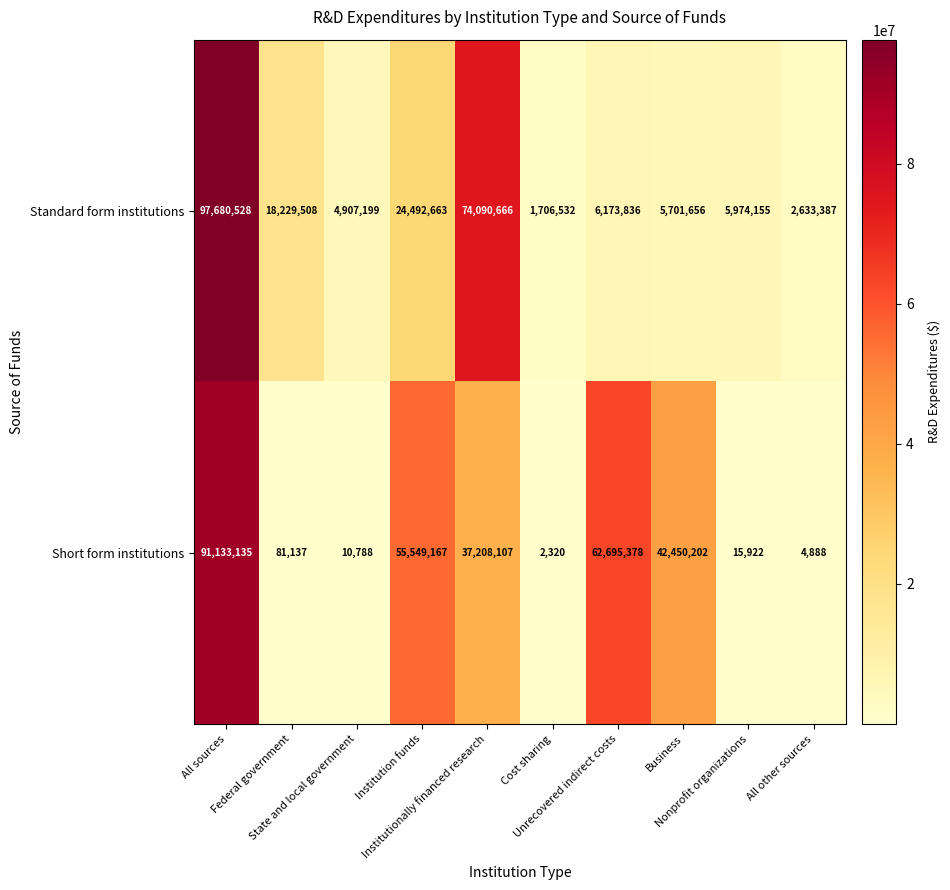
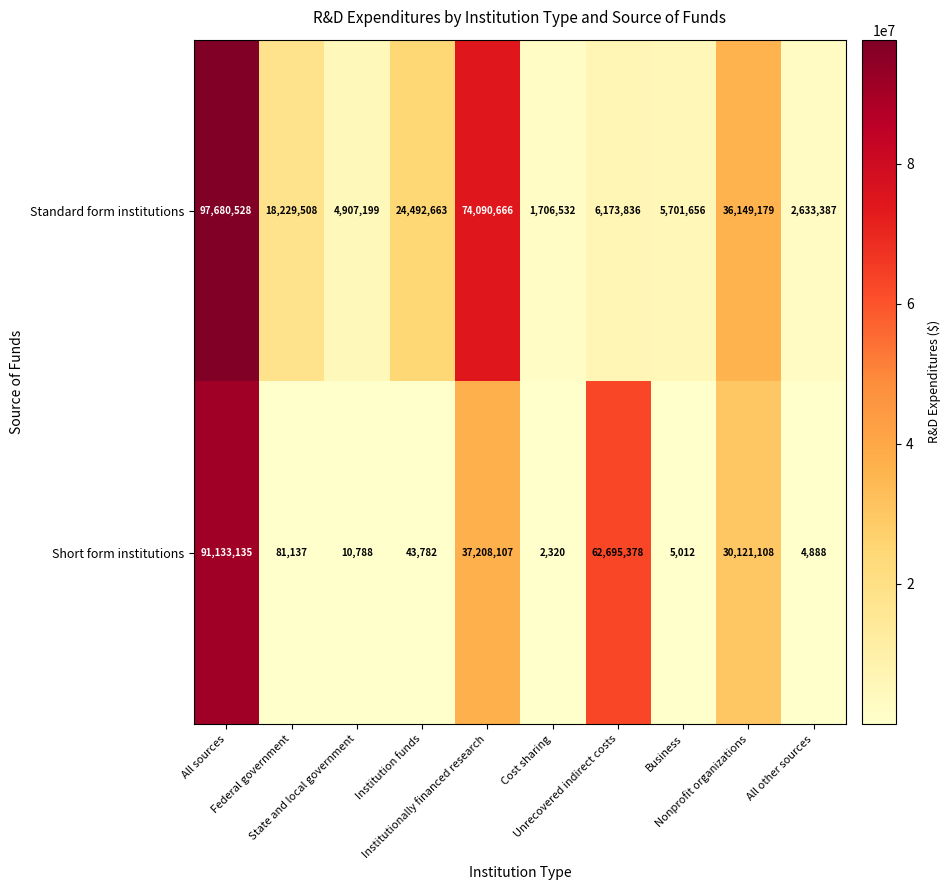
Standard form institutions, Nonprofit organizations: 5,974,155 -> 36,149,179
Short form institutions, Institution funds: 55,549,167 -> 43,782
Short form institutions, Business: 42,450,202 -> 5,012
Short form institutions, Nonprofit organizations: 15,922 -> 30,121,108
